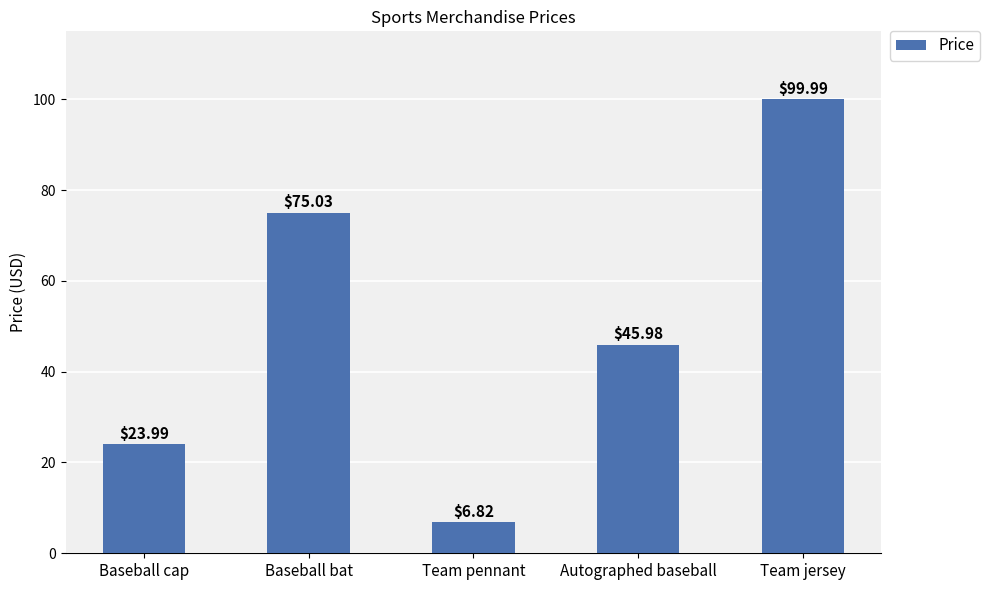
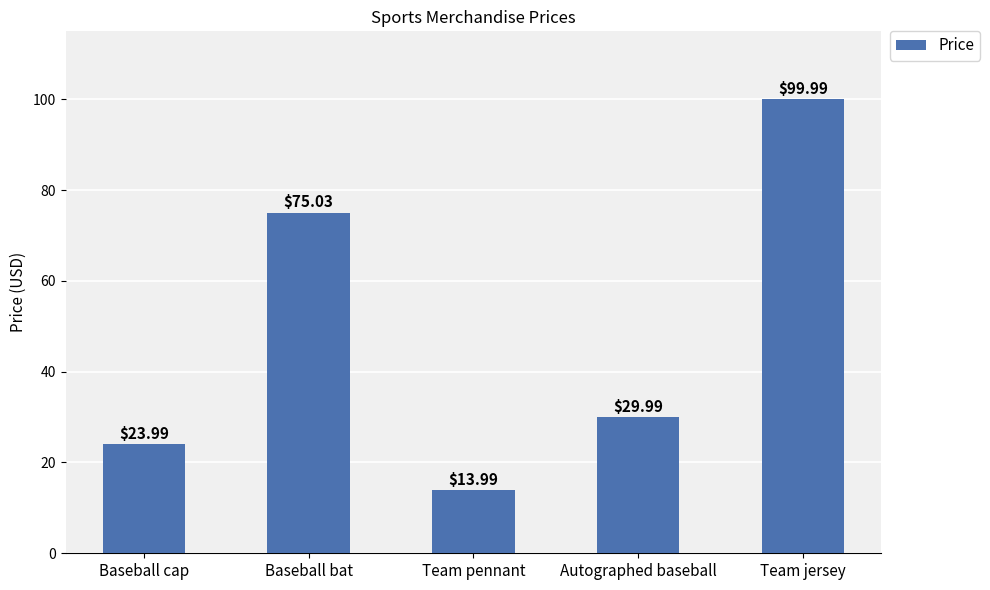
Team pennant: $6.82 -> $13.99
Autographed baseball: $45.98 -> $29.99
